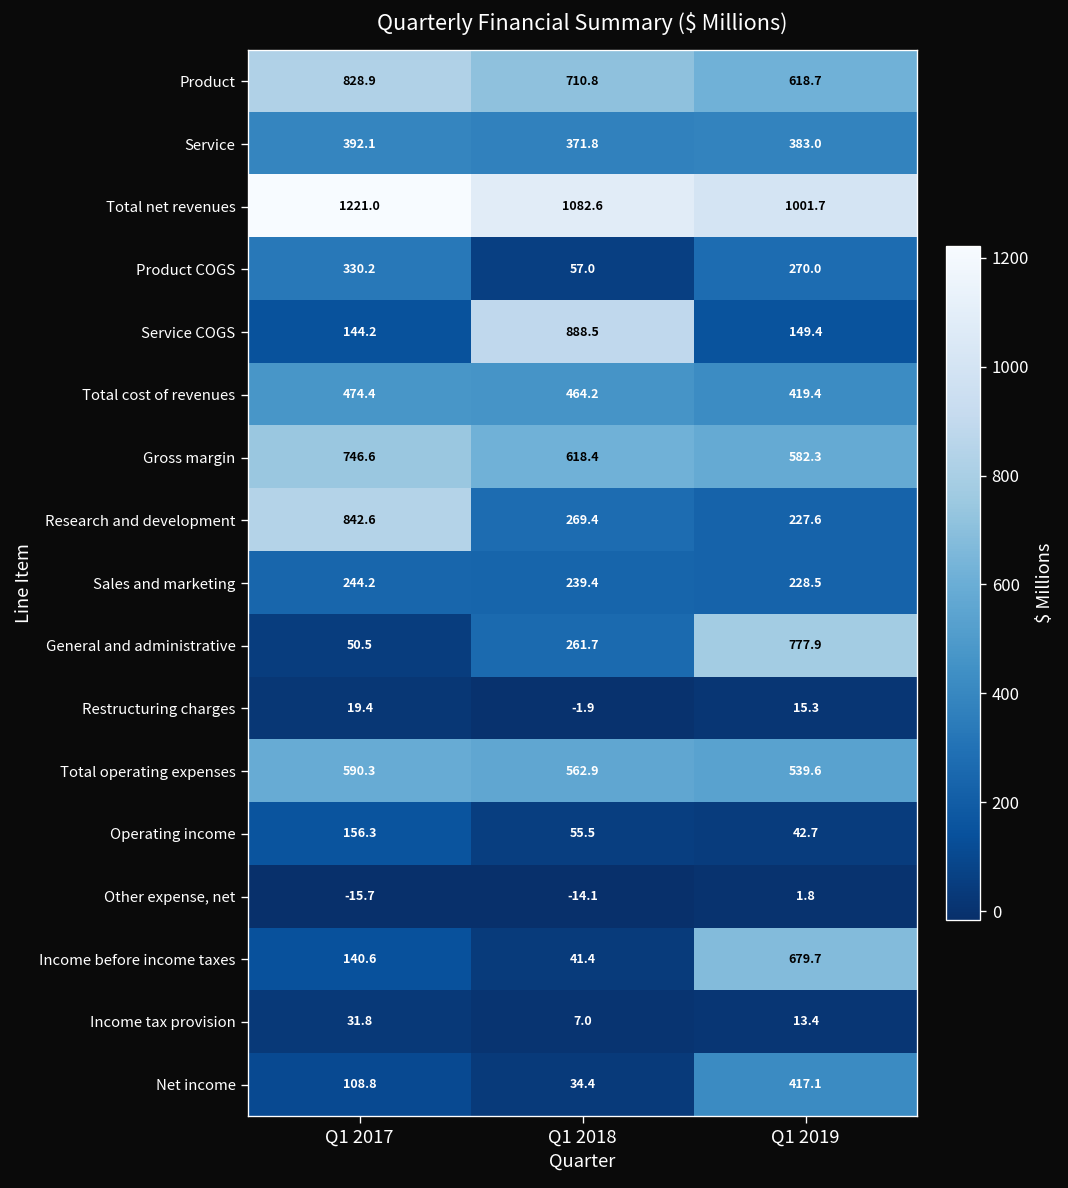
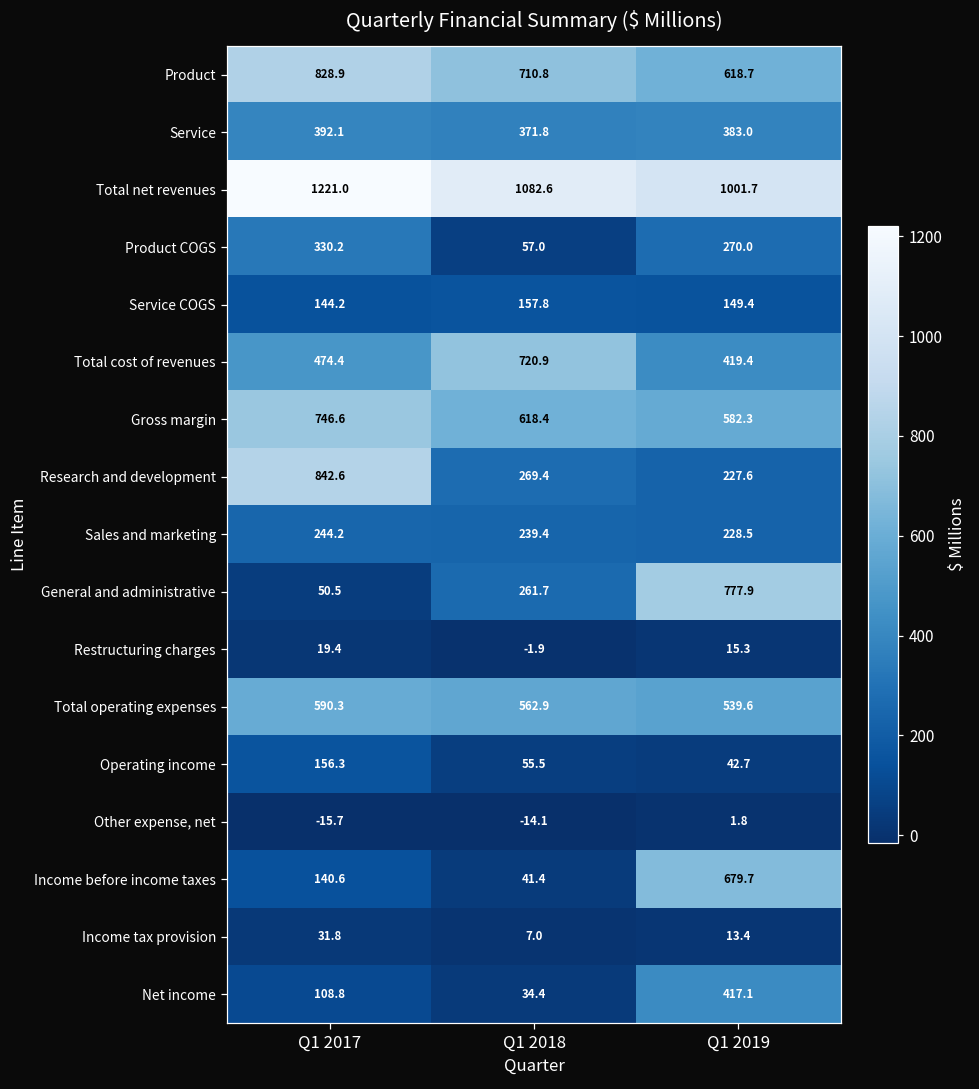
Service COGS, Q1 2018: 888.5 -> 157.8
Total cost of revenues, Q1 2018: 464.2 -> 720.9
